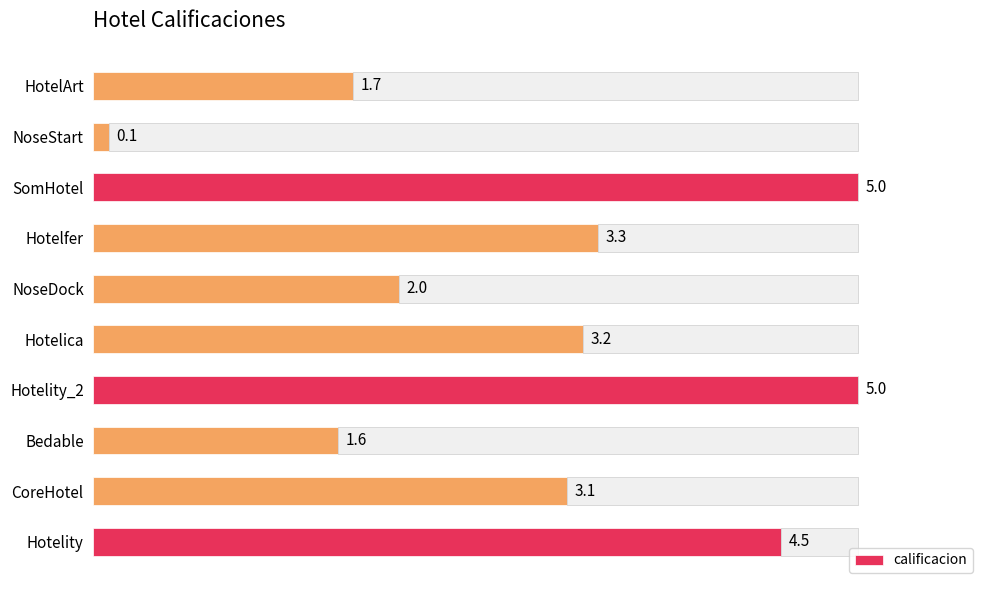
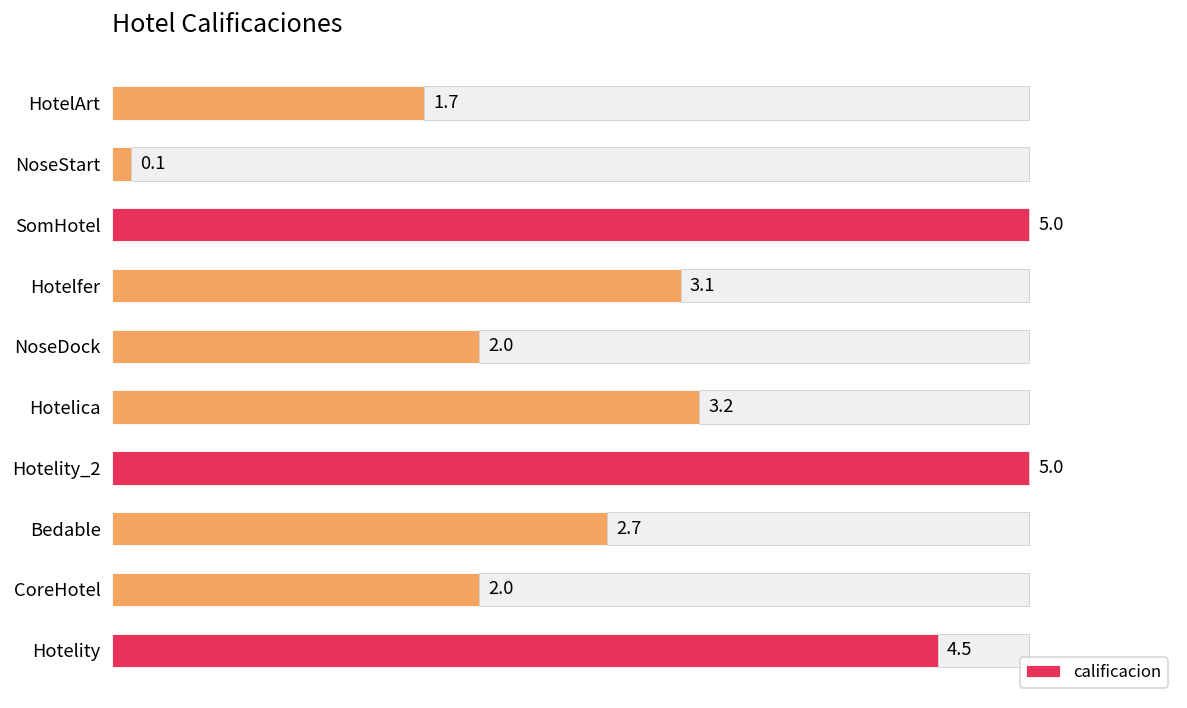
Hotelfer: 3.3 -> 3.1
Bedable: 1.6 -> 2.7
CoreHotel: 3.1 -> 2.0
